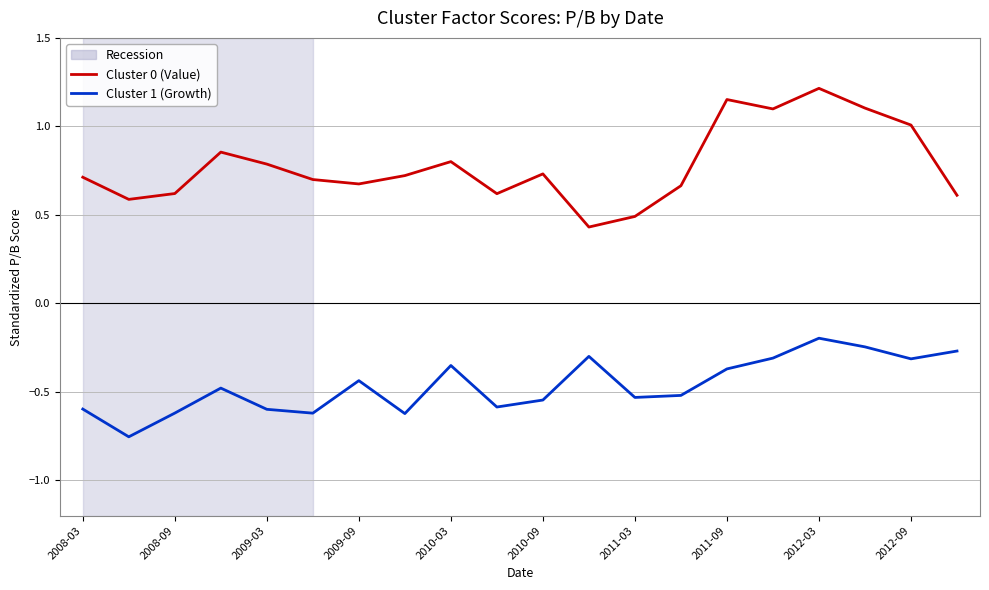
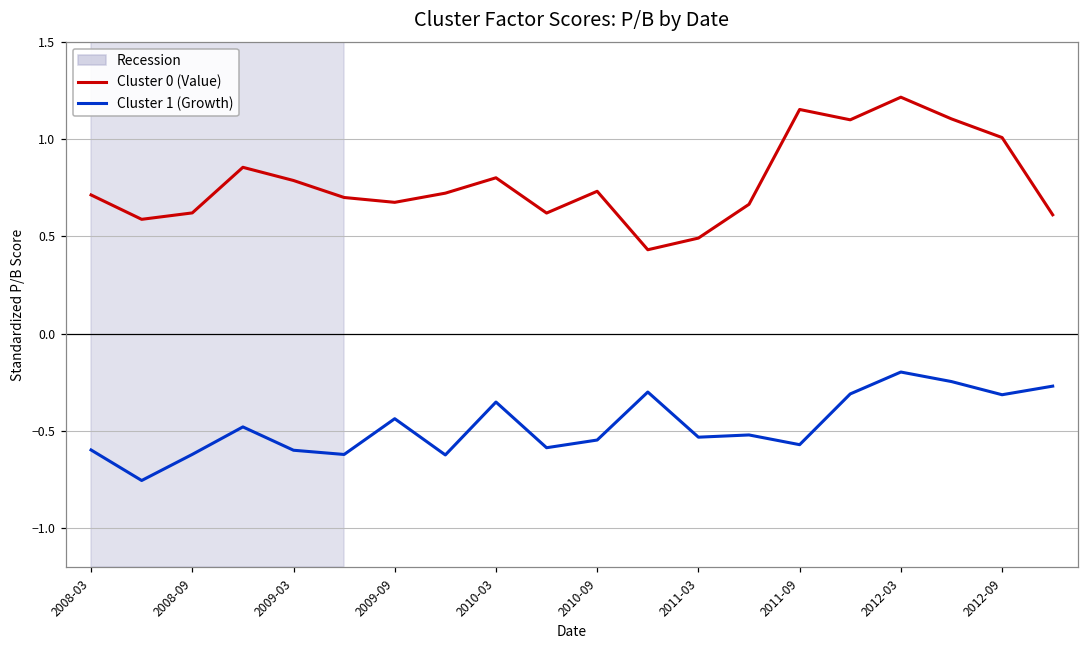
Cluster 1 (Growth), 2011-09: -0.37 -> -0.57
